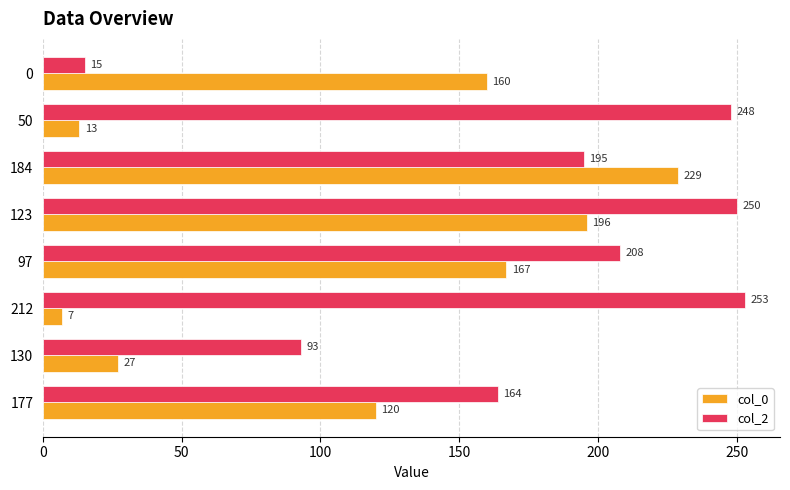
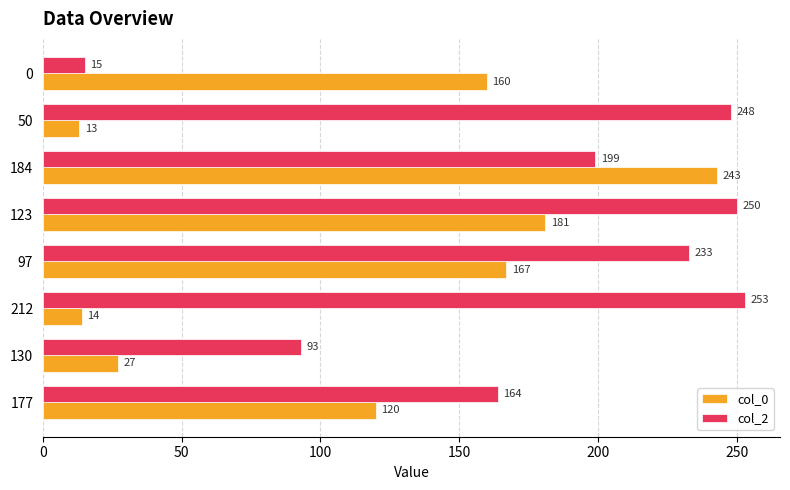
col_2, 184: 195 -> 199
col_0, 184: 229 -> 243
col_0, 123: 196 -> 181
col_2, 97: 208 -> 233
col_0, 212: 7 -> 14
